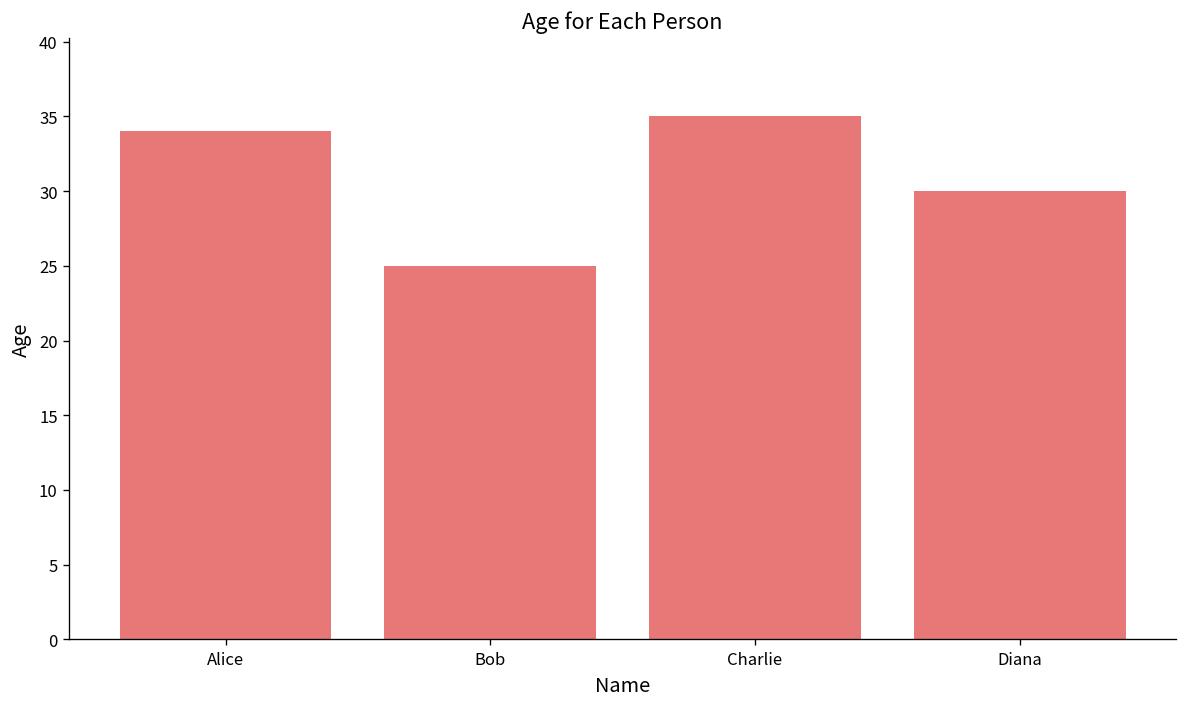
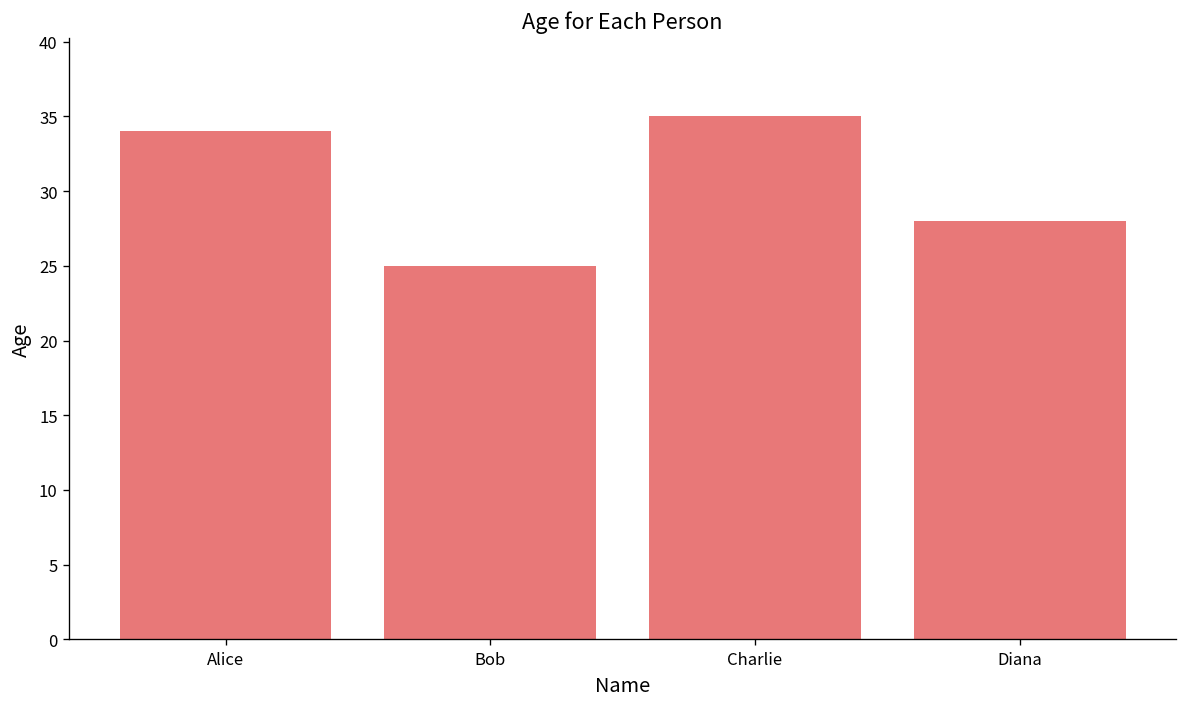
Diana: 30 -> 28
